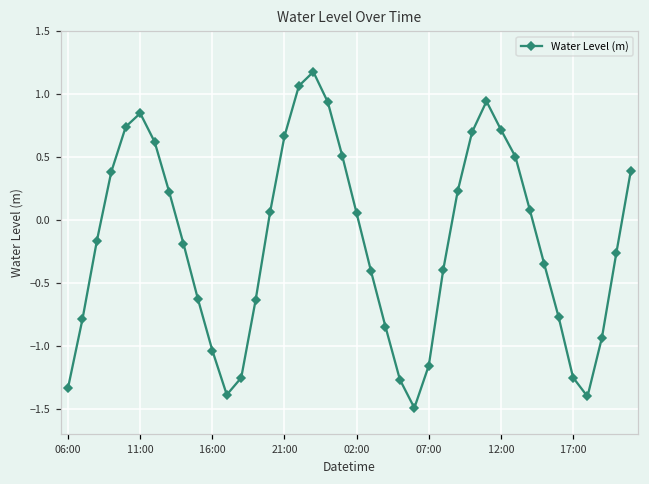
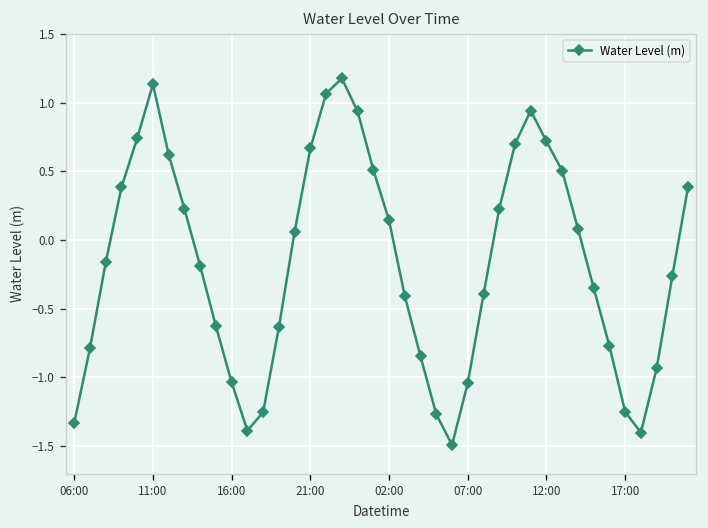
11:00: 0.85 -> 1.14
02:00: 0.05 -> 0.14
07:00: -1.16 -> -1.04
